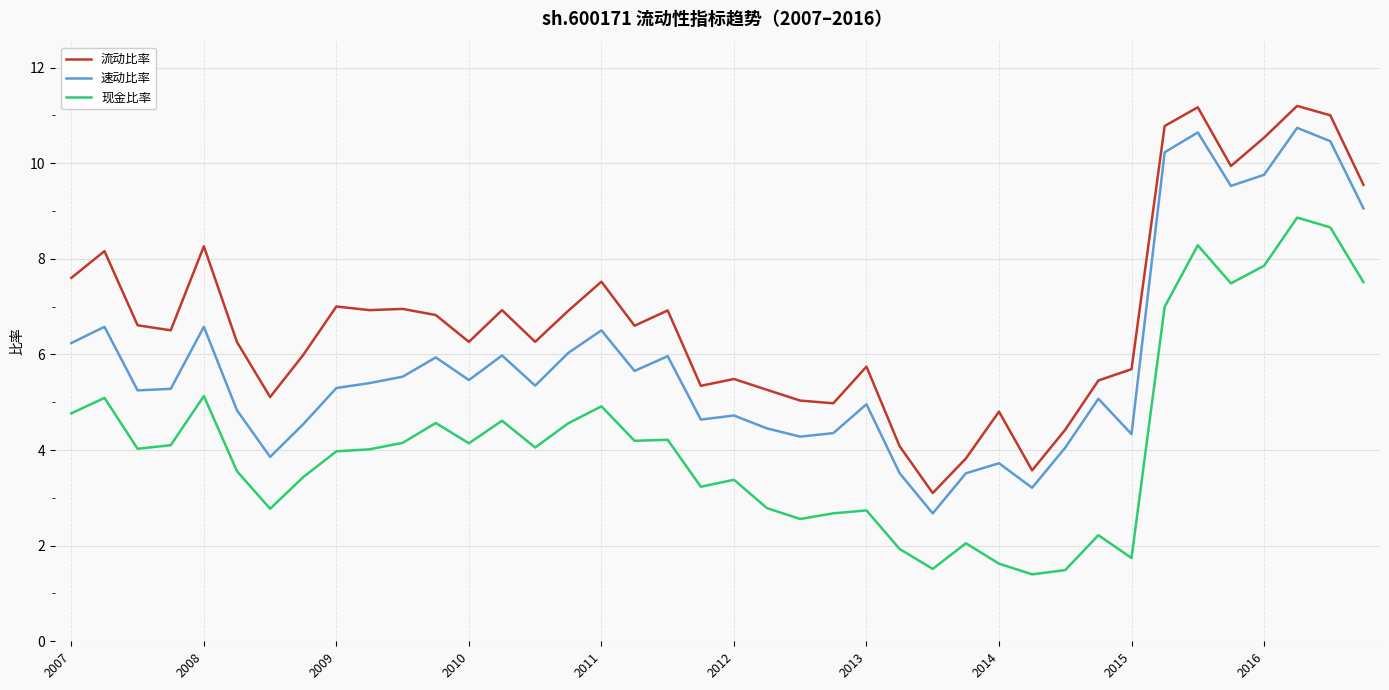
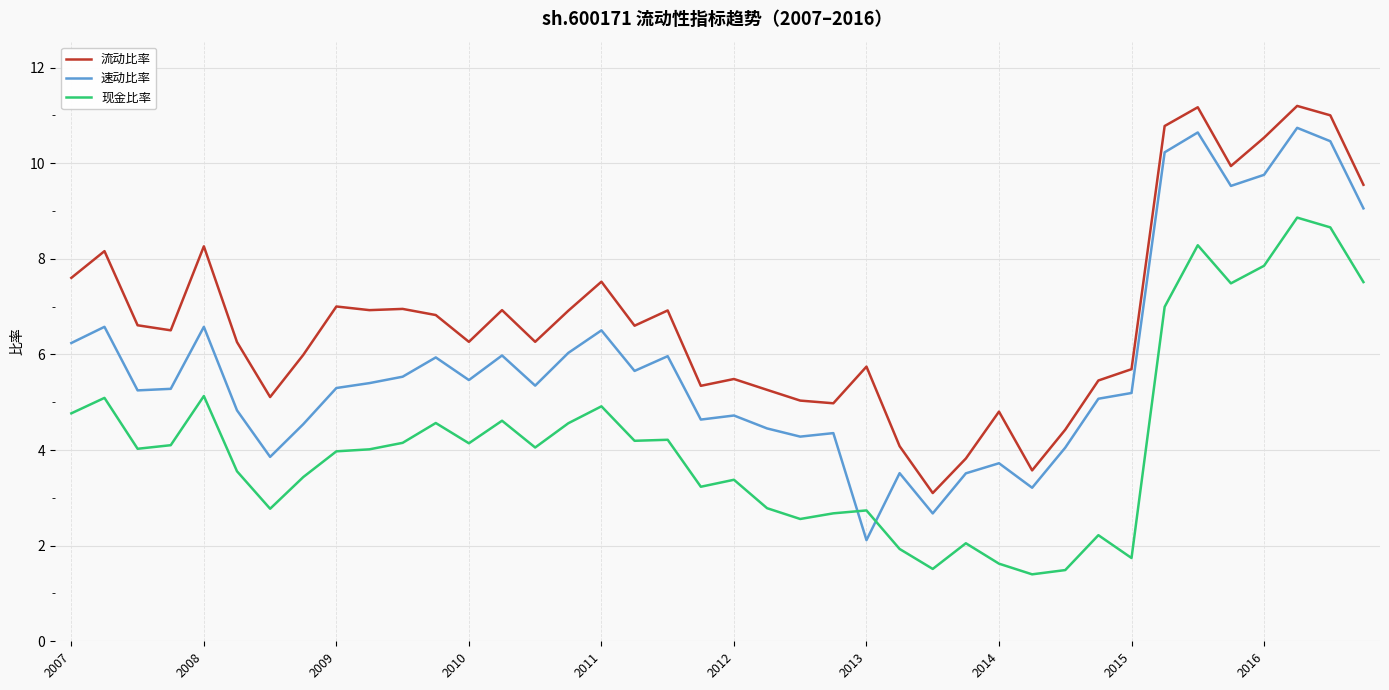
速动比率, 2013: 5.0 -> 2.1
速动比率, 2015: 4.3 -> 5.2
